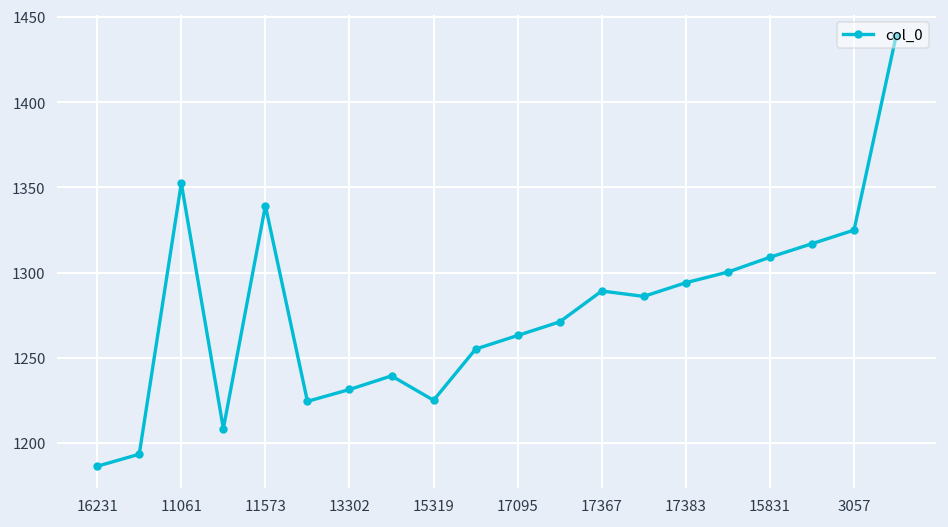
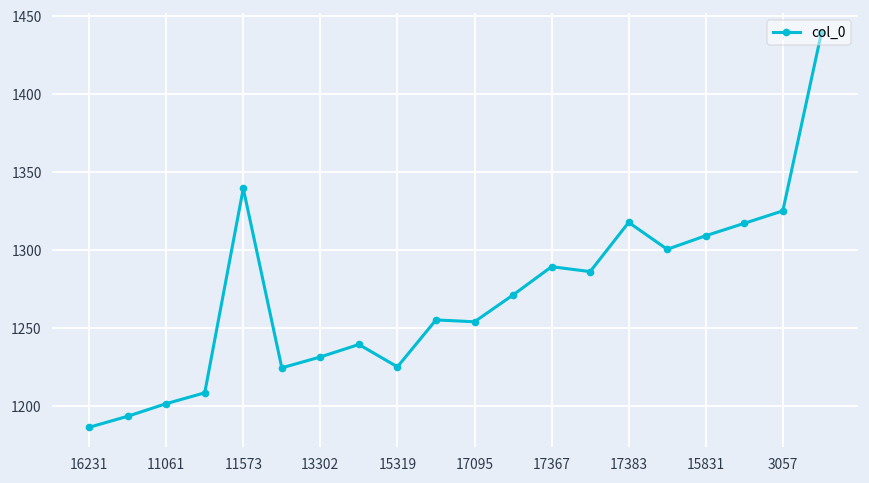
11061: 1353 -> 1201
17095: 1263 -> 1254
17383: 1294 -> 1318
